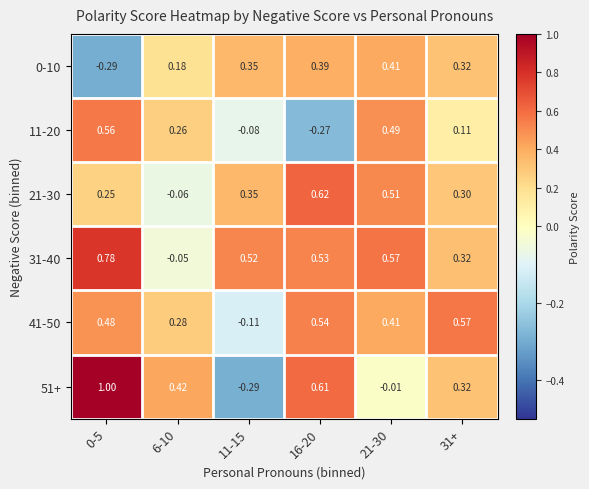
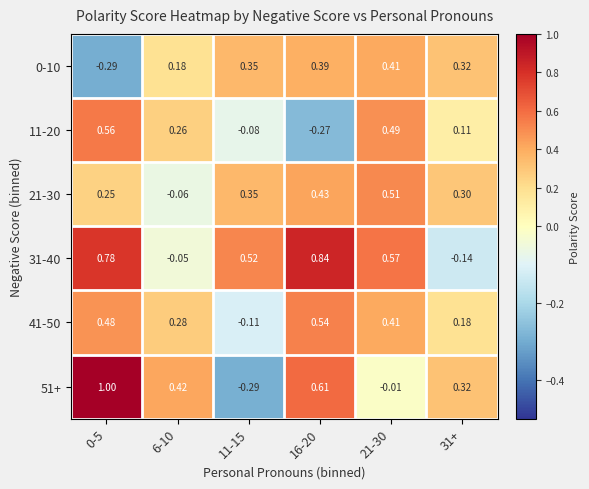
21-30, 16-20: 0.62 -> 0.43
31-40, 16-20: 0.53 -> 0.84
31-40, 31+: 0.32 -> -0.14
41-50, 31+: 0.57 -> 0.18
